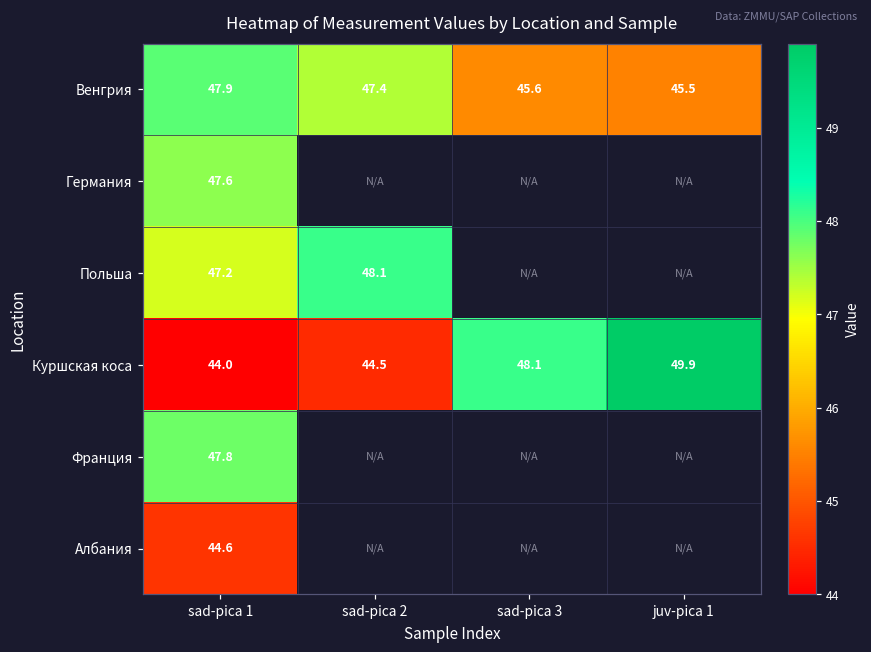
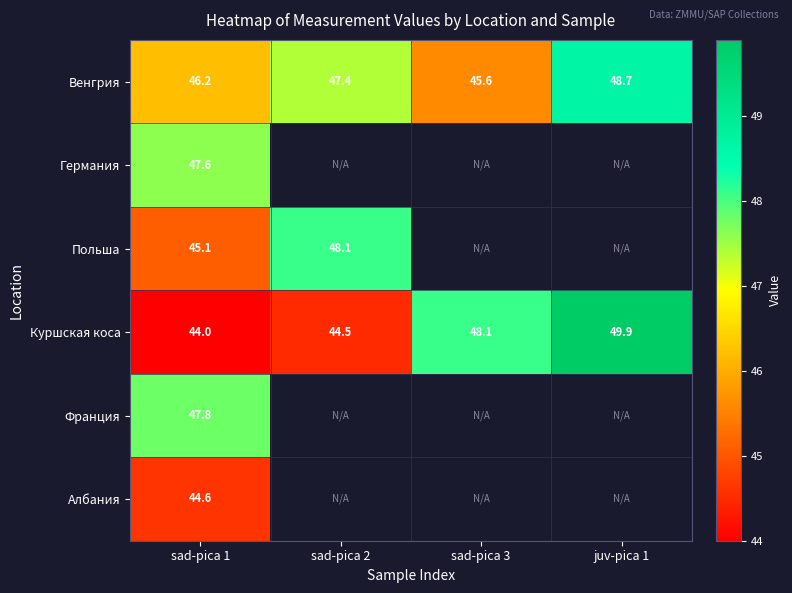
Венгрия, sad-pica 1: 47.9 -> 46.2
Венгрия, juv-pica 1: 45.5 -> 48.7
Польша, sad-pica 1: 47.2 -> 45.1
